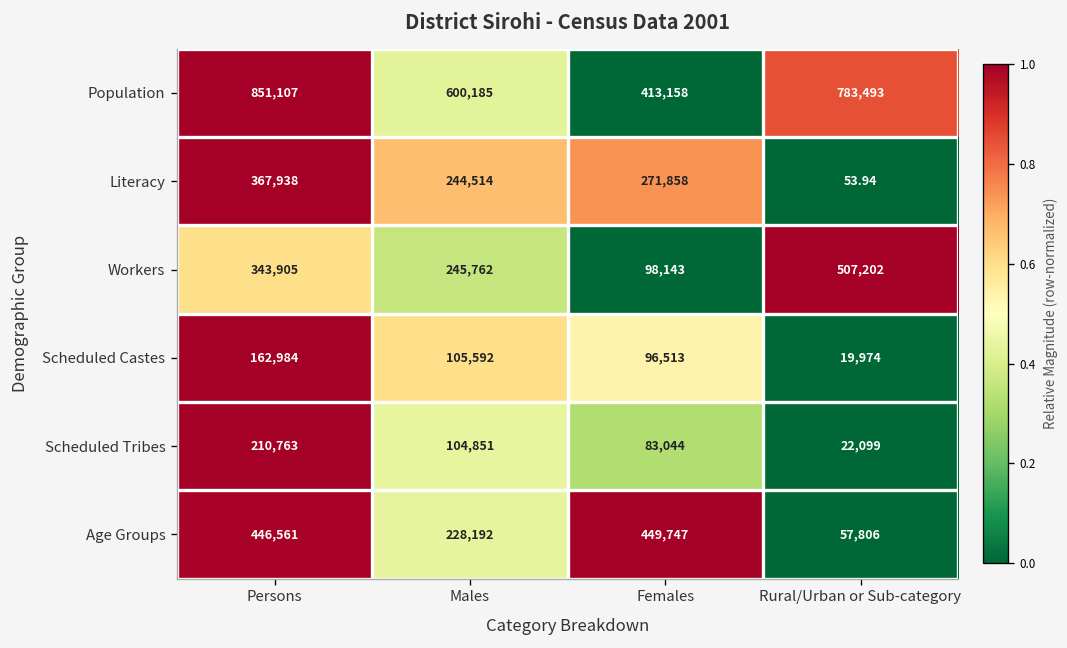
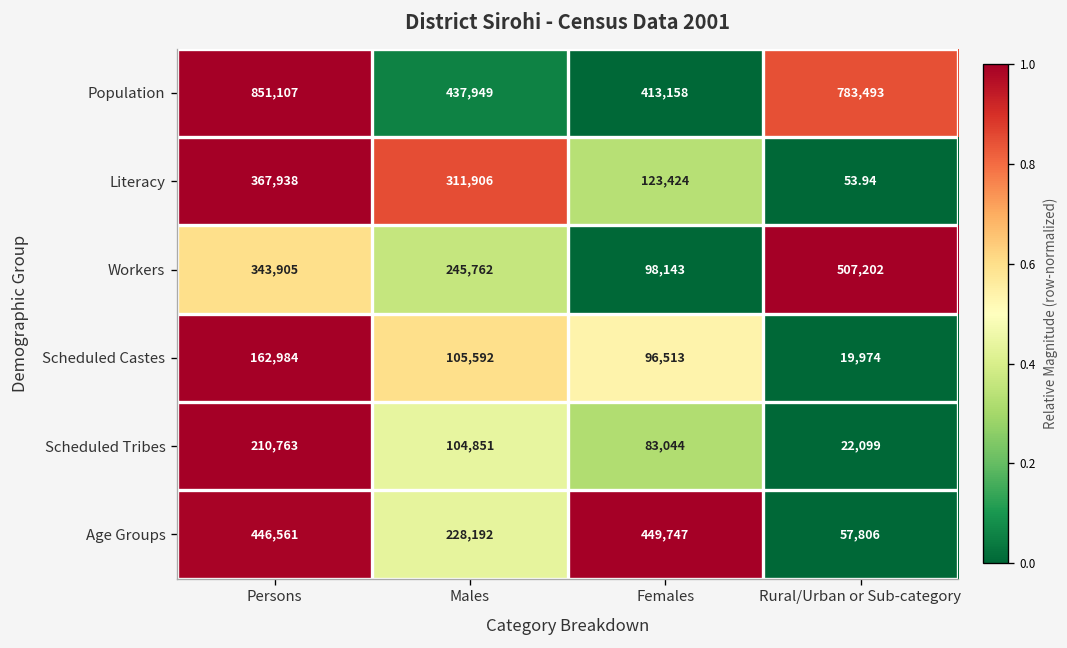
Population, Males: 600,185 -> 437,949
Literacy, Males: 244,514 -> 311,906
Literacy, Females: 271,858 -> 123,424
